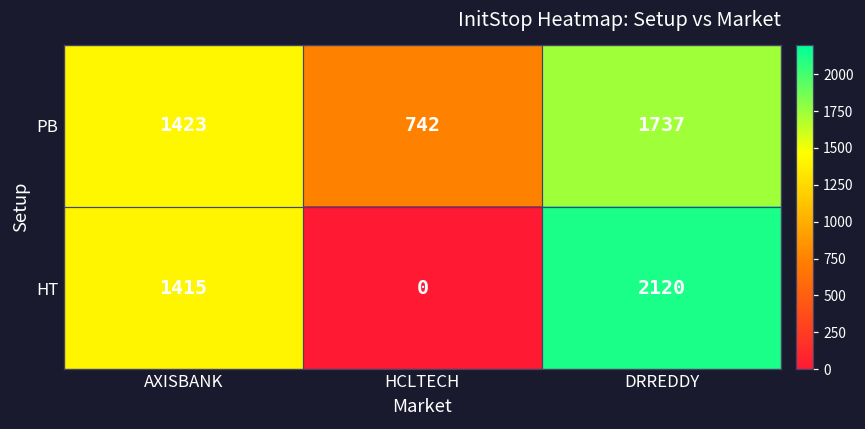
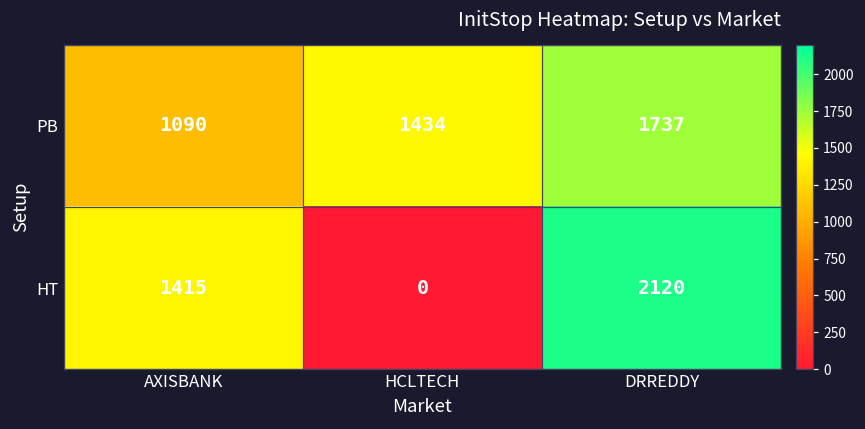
PB, AXISBANK: 1423 -> 1090
PB, HCLTECH: 742 -> 1434
